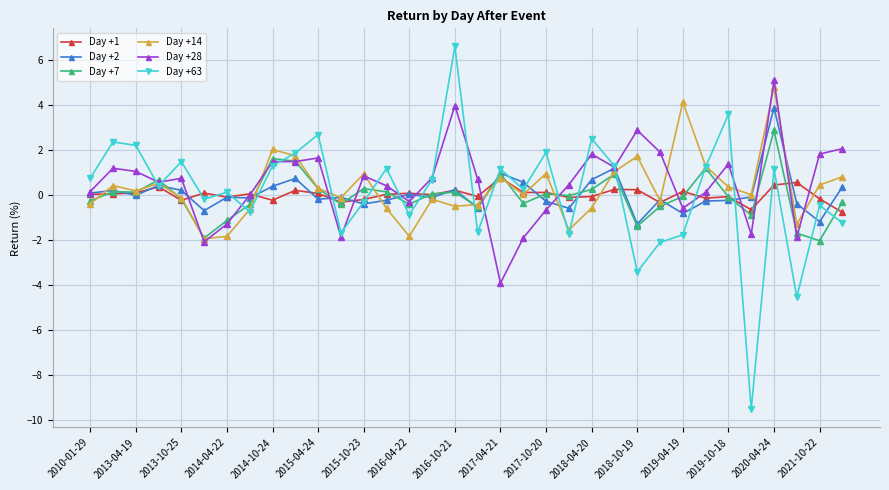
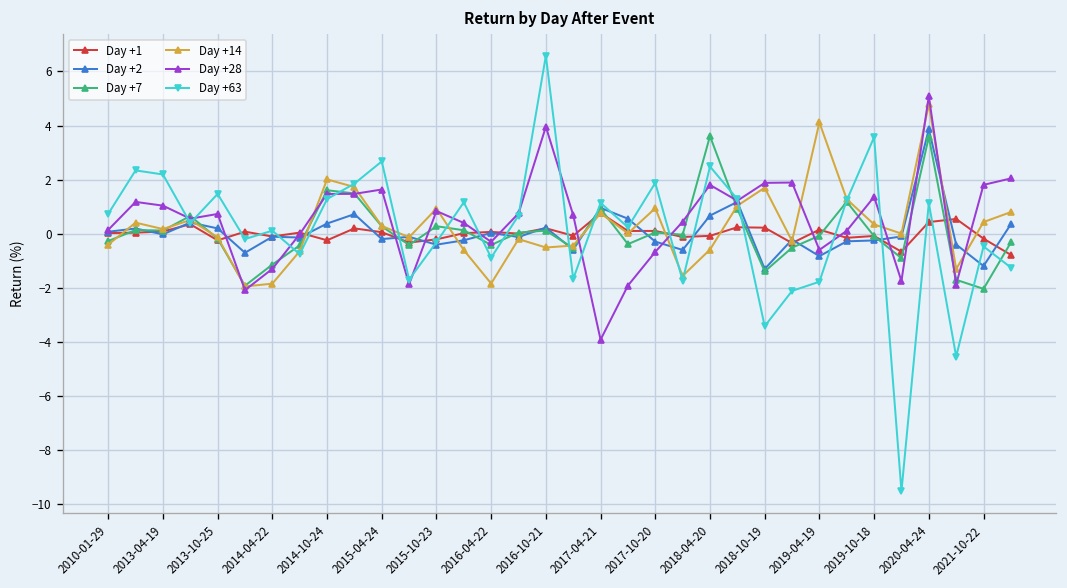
Day +7, 2018-04-20: 0.2 -> 3.6
Day +28, 2018-10-19: 2.9 -> 1.9
Day +7, 2020-04-24: 2.9 -> 3.6
